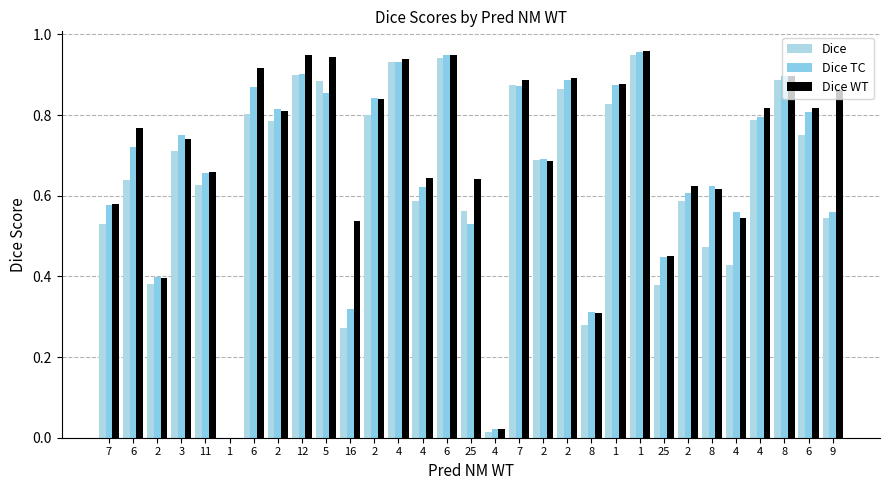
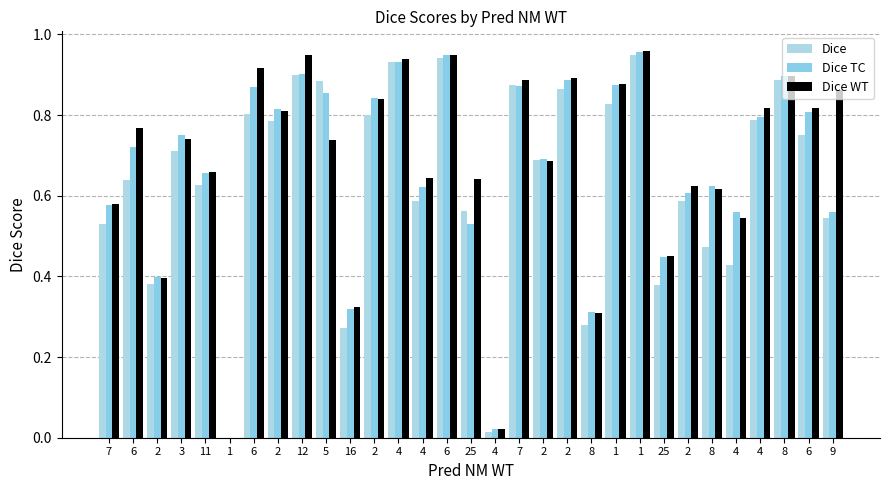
Dice WT, 5: 0.94 -> 0.74
Dice WT, 16: 0.54 -> 0.32
